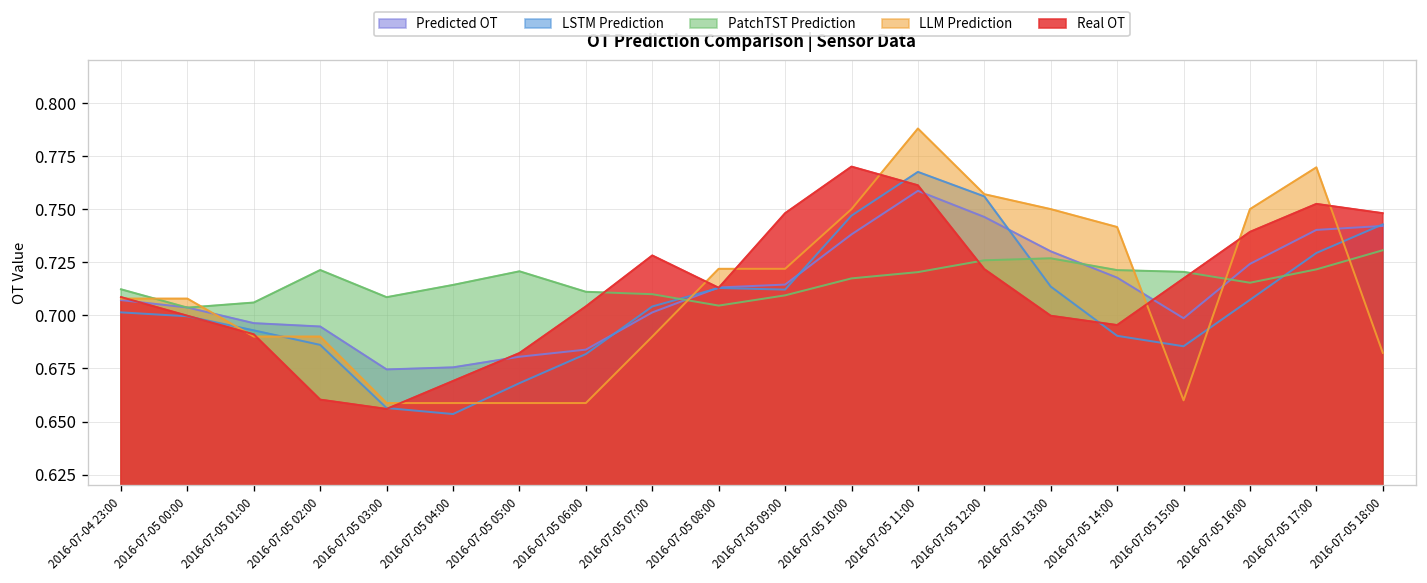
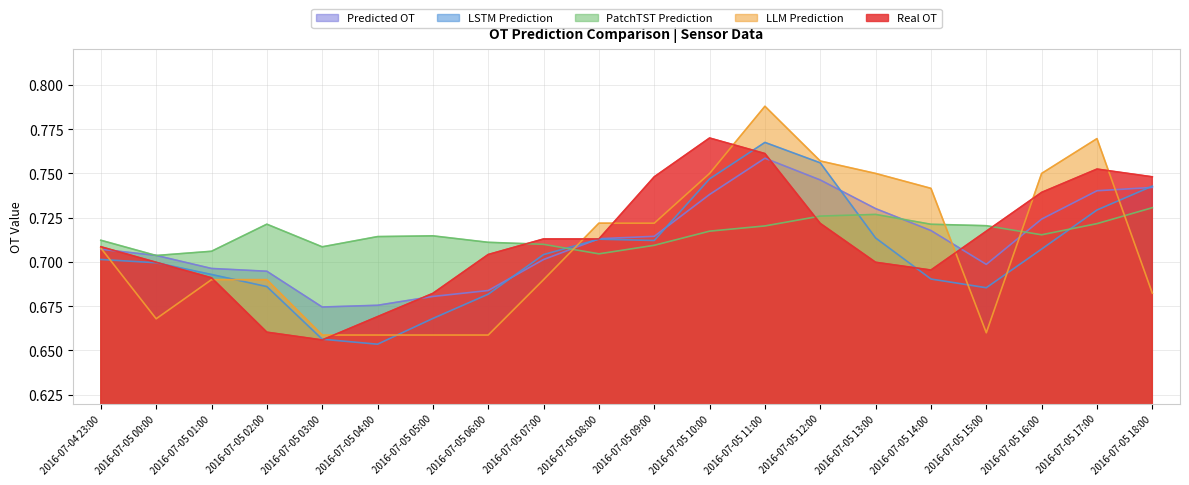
LLM Prediction, 2016-07-05 00:00: 0.708 -> 0.668
PatchTST Prediction, 2016-07-05 05:00: 0.721 -> 0.715
Real OT, 2016-07-05 07:00: 0.728 -> 0.713
